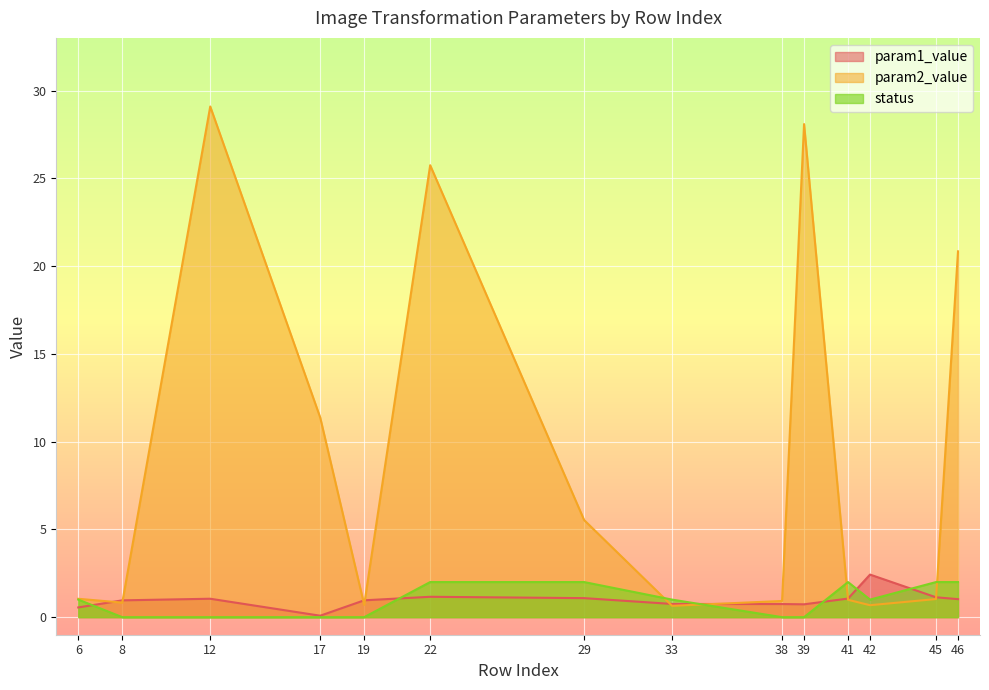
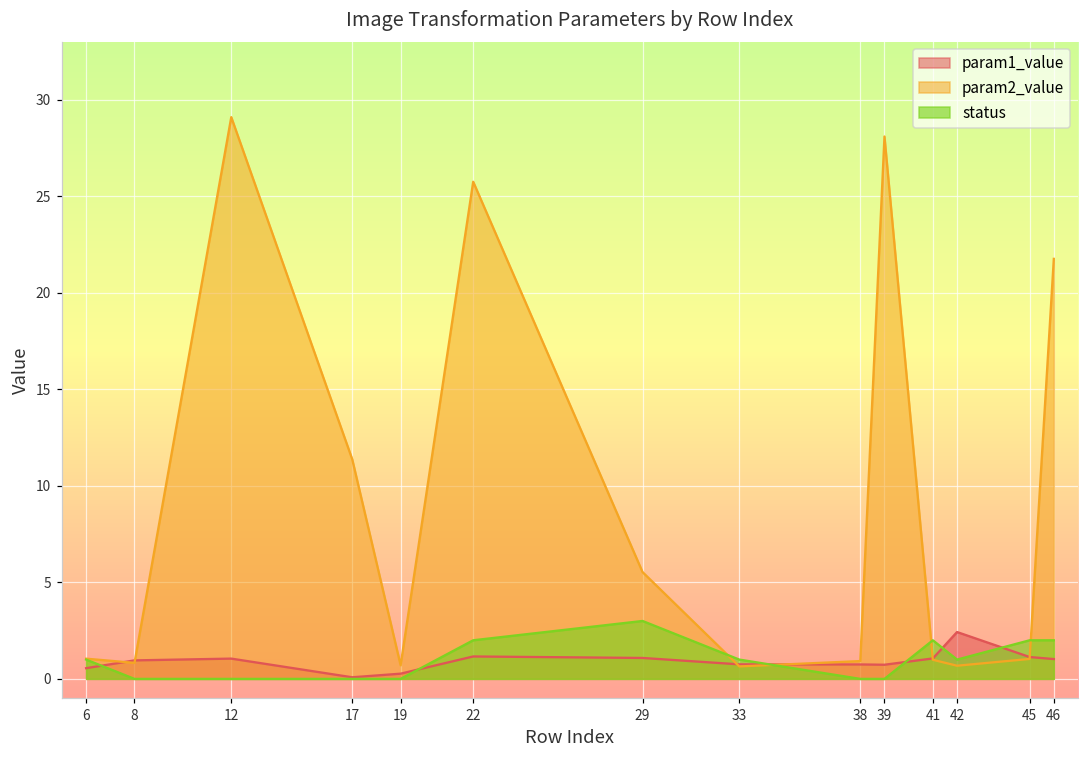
param1_value, 19: 1.0 -> 0.3
status, 29: 2 -> 3
param2_value, 46: 20.8 -> 21.8
